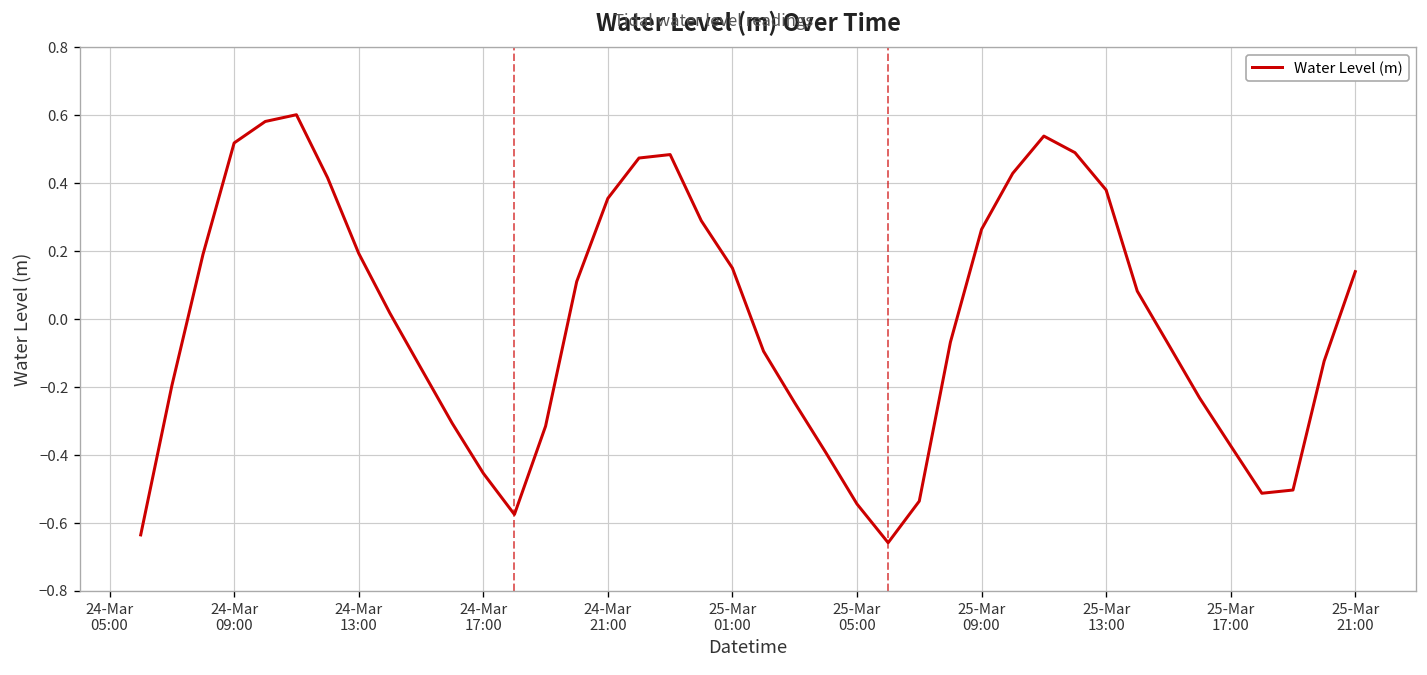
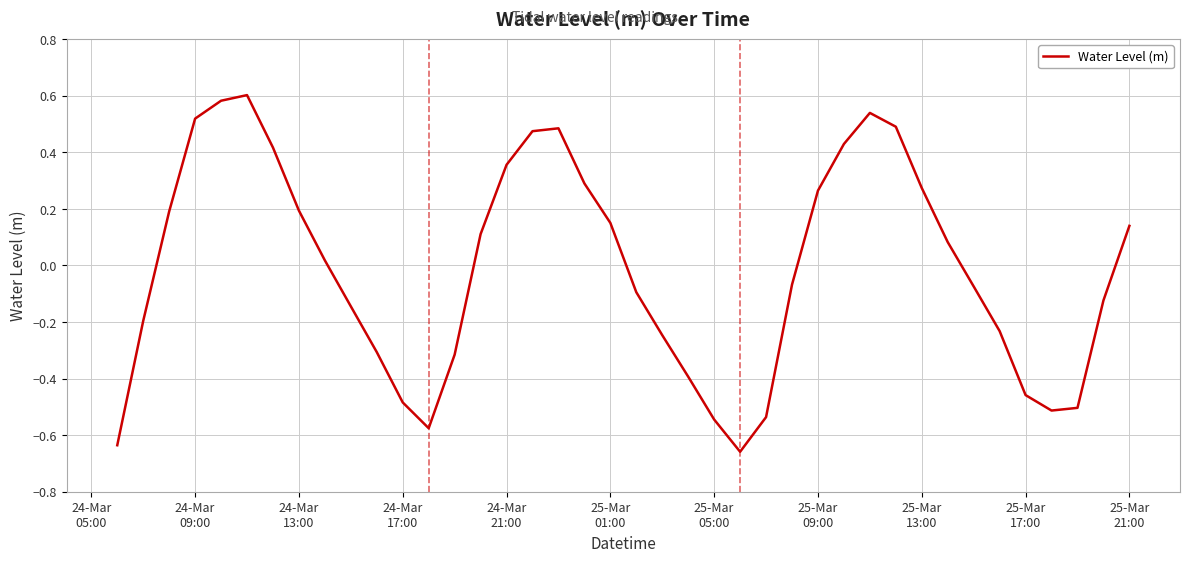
24-Mar 17:00: -0.45 -> -0.48
25-Mar 13:00: 0.38 -> 0.27
25-Mar 17:00: -0.37 -> -0.46
